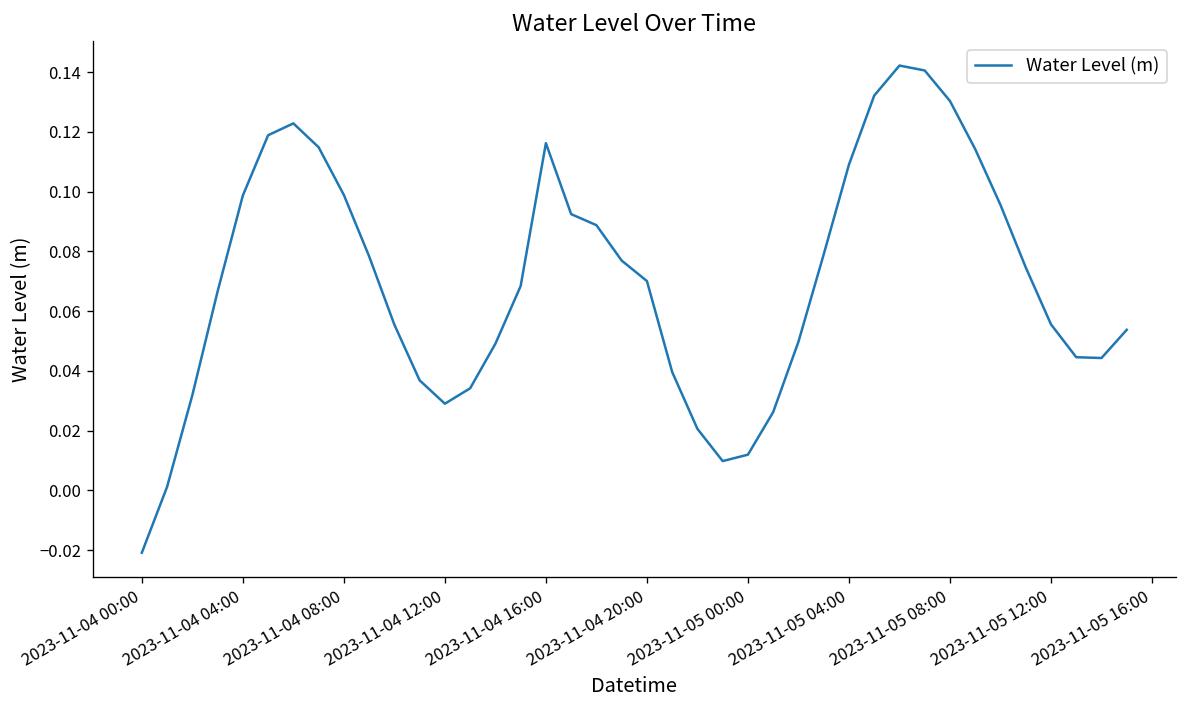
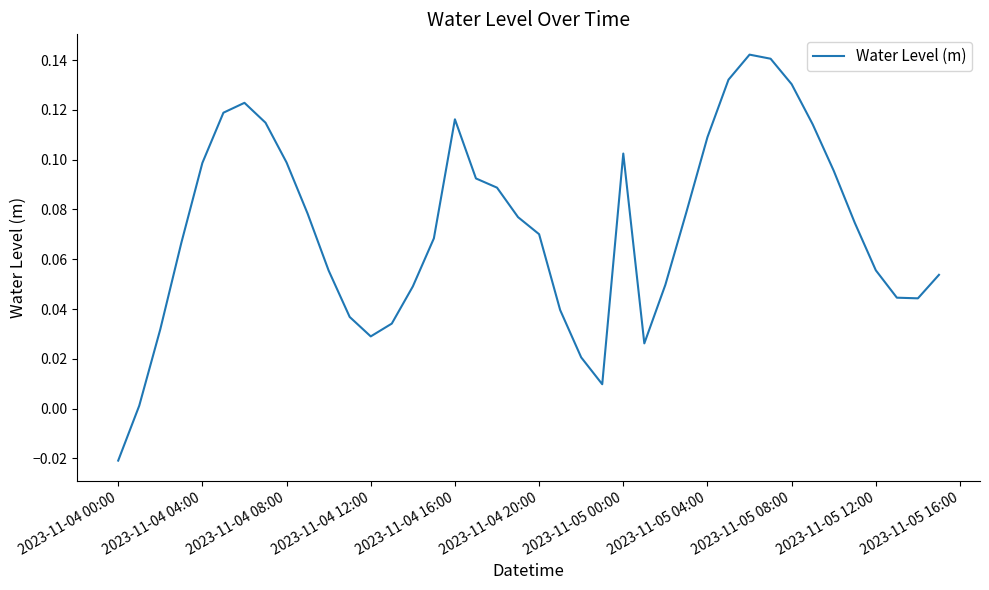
2023-11-05 00:00: 0.012 -> 0.102
